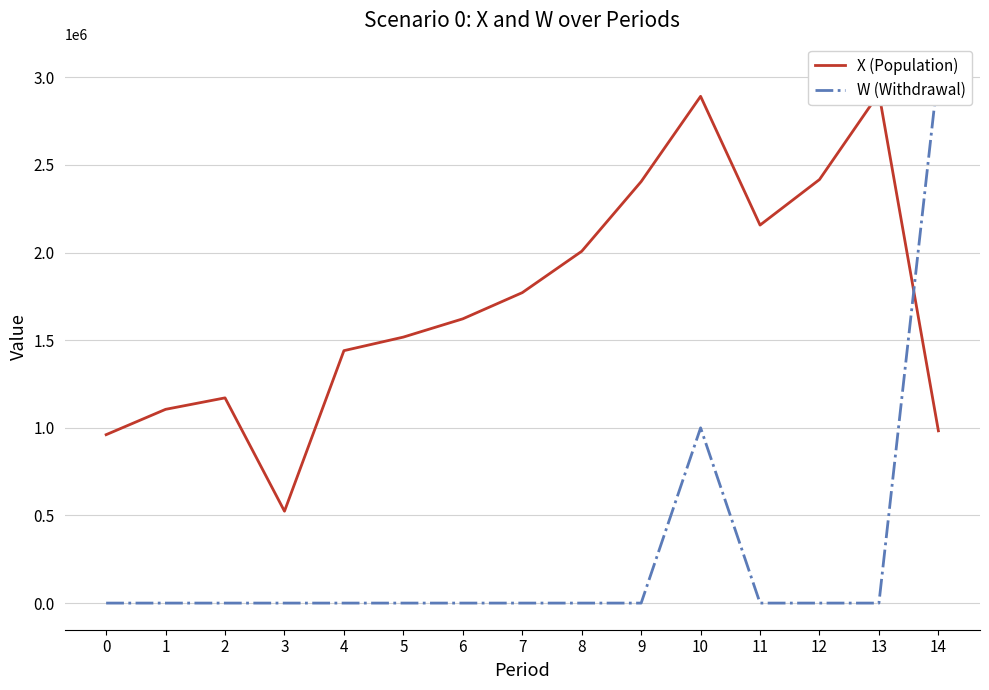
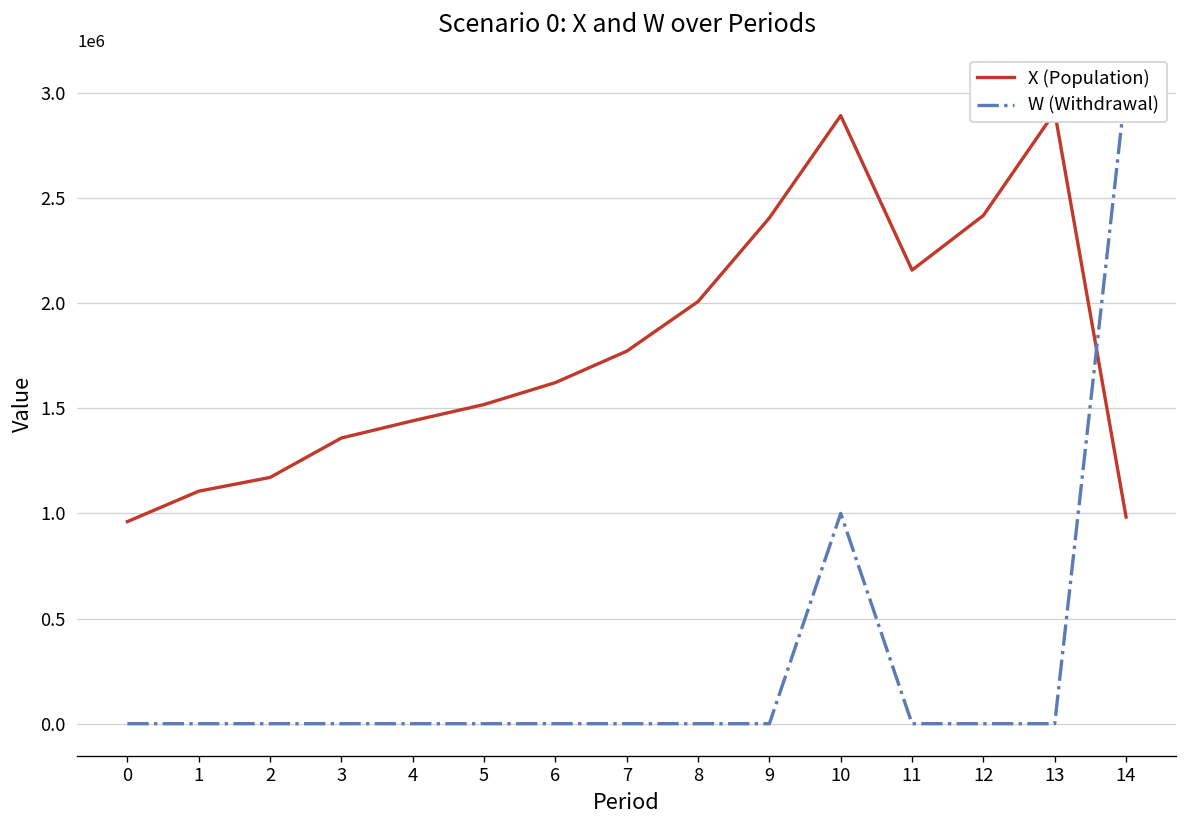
X (Population), 3: 520000 -> 1360000
